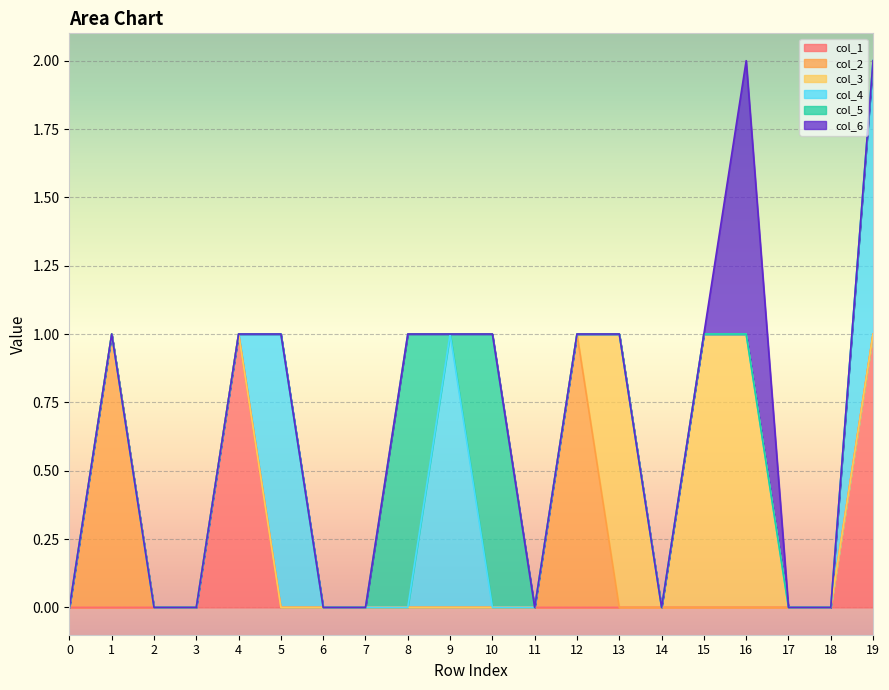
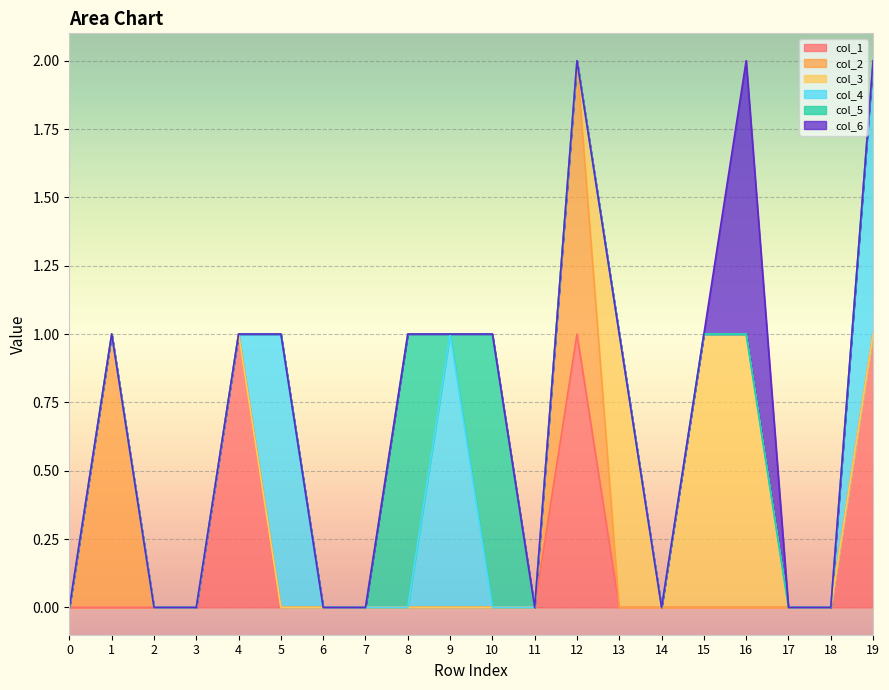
col_1, 12: 0 -> 1
